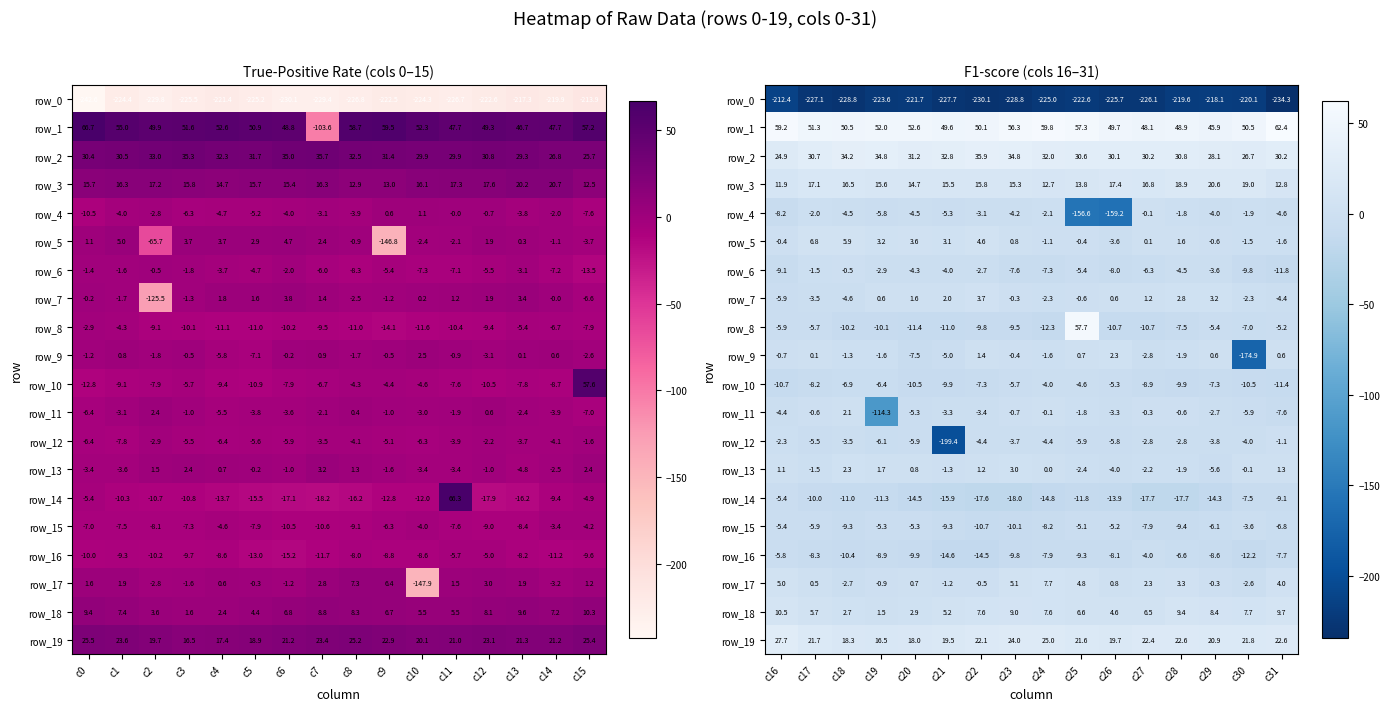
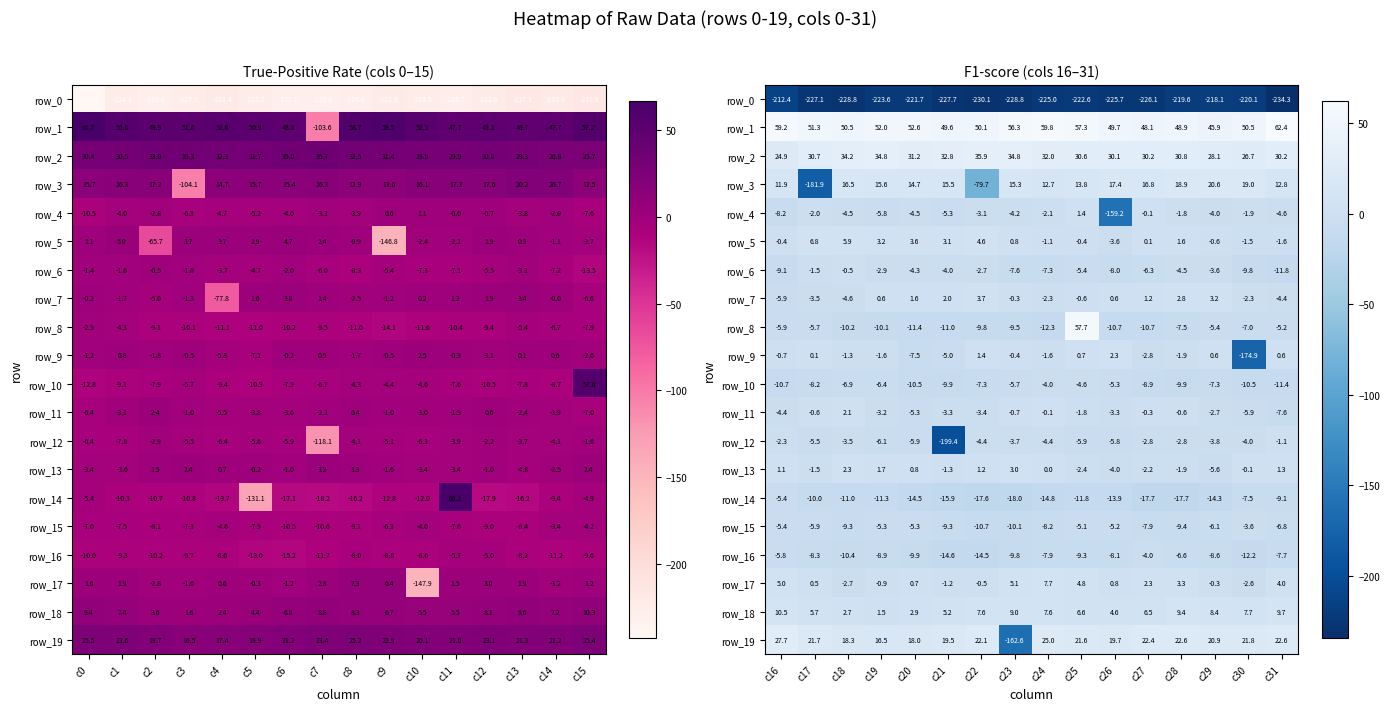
True-Positive Rate (cols 0–15), row_3, c3: 15.8 -> -104.1
True-Positive Rate (cols 0–15), row_7, c2: -125.5 -> -5.0
True-Positive Rate (cols 0–15), row_7, c4: 1.8 -> -77.8
True-Positive Rate (cols 0–15), row_12, c7: -3.5 -> -118.1
True-Positive Rate (cols 0–15), row_14, c5: -15.5 -> -131.1
F1-score (cols 16–31), row_3, c17: 17.1 -> -181.9
F1-score (cols 16–31), row_3, c22: 15.8 -> -79.7
F1-score (cols 16–31), row_4, c25: -156.6 -> 1.4
F1-score (cols 16–31), row_11, c19: -114.3 -> -3.2
F1-score (cols 16–31), row_19, c23: 24.0 -> -162.6
